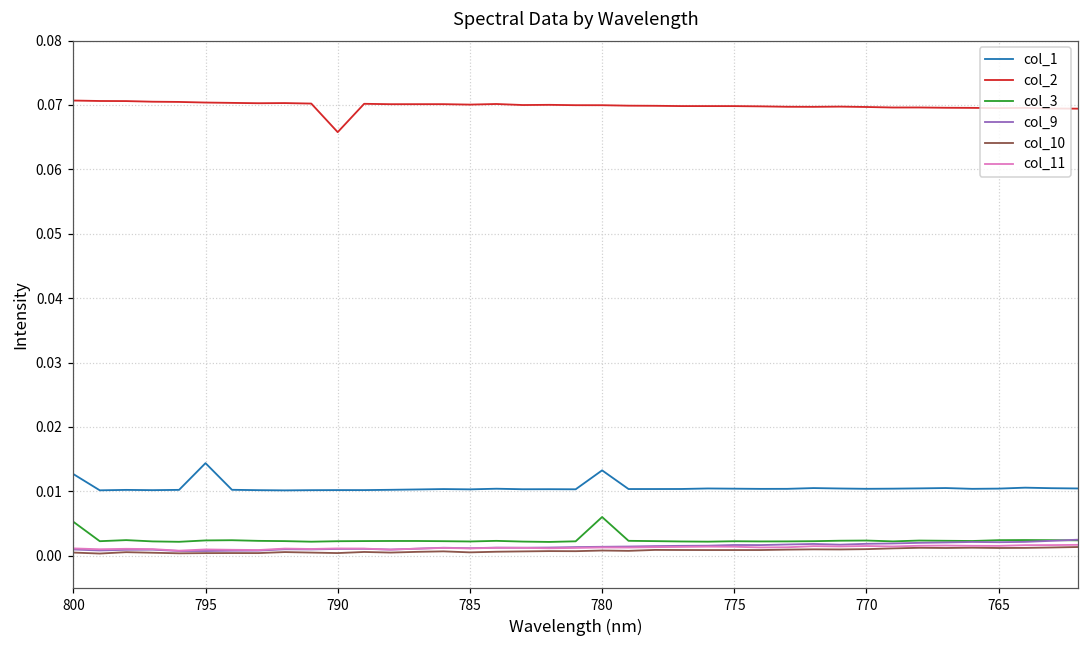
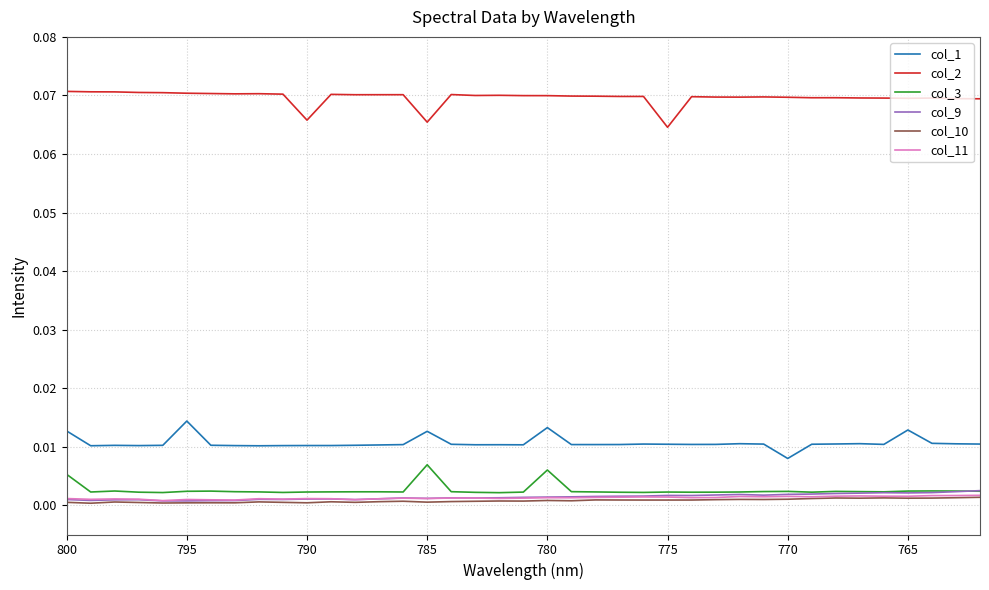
col_1, 785: 0.010 -> 0.013
col_2, 785: 0.070 -> 0.065
col_3, 785: 0.002 -> 0.007
col_2, 775: 0.070 -> 0.065
col_1, 770: 0.010 -> 0.008
col_1, 765: 0.010 -> 0.013
